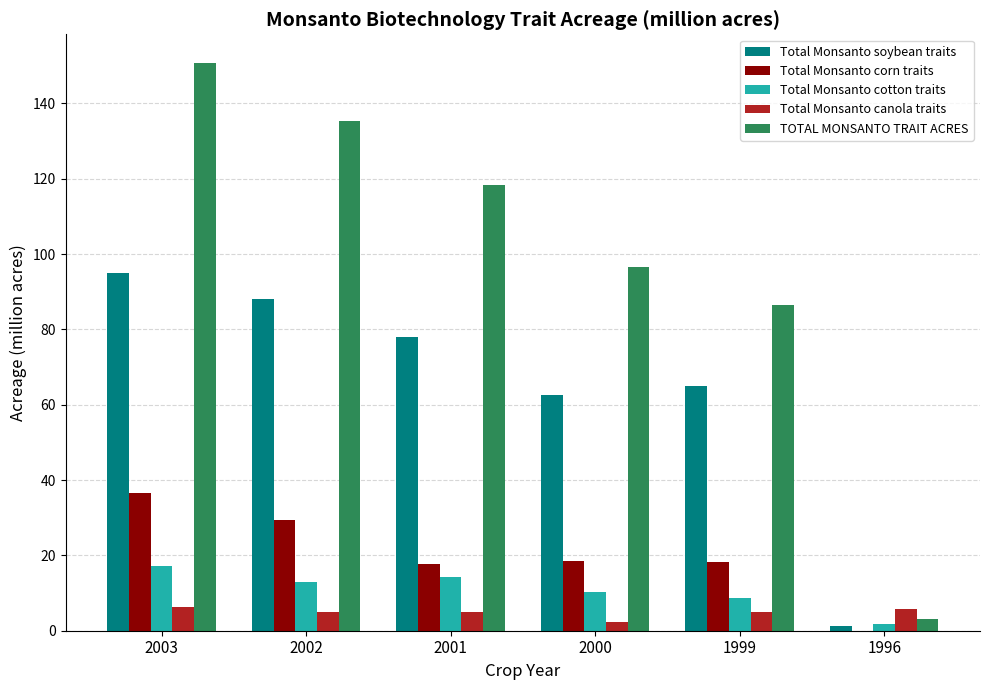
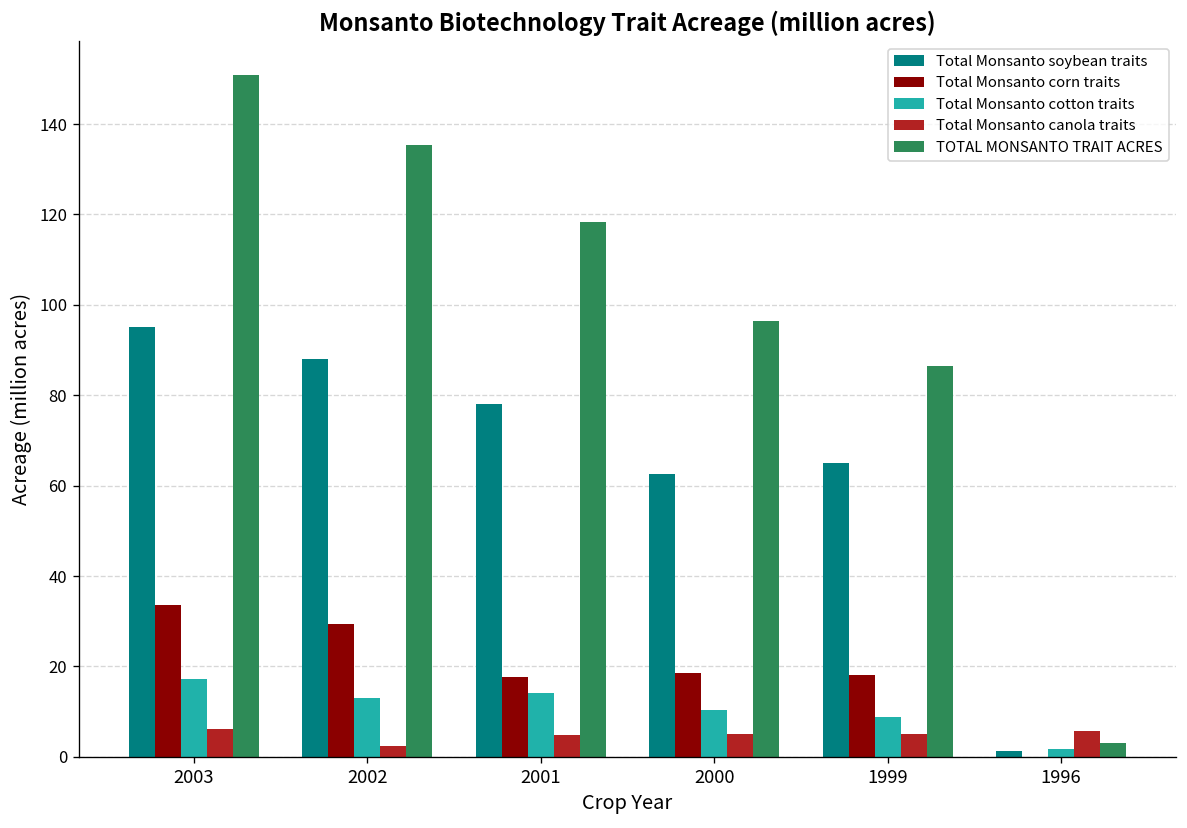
Total Monsanto corn traits, 2003: 37 -> 34
Total Monsanto canola traits, 2002: 5 -> 2
Total Monsanto canola traits, 2000: 2 -> 5
